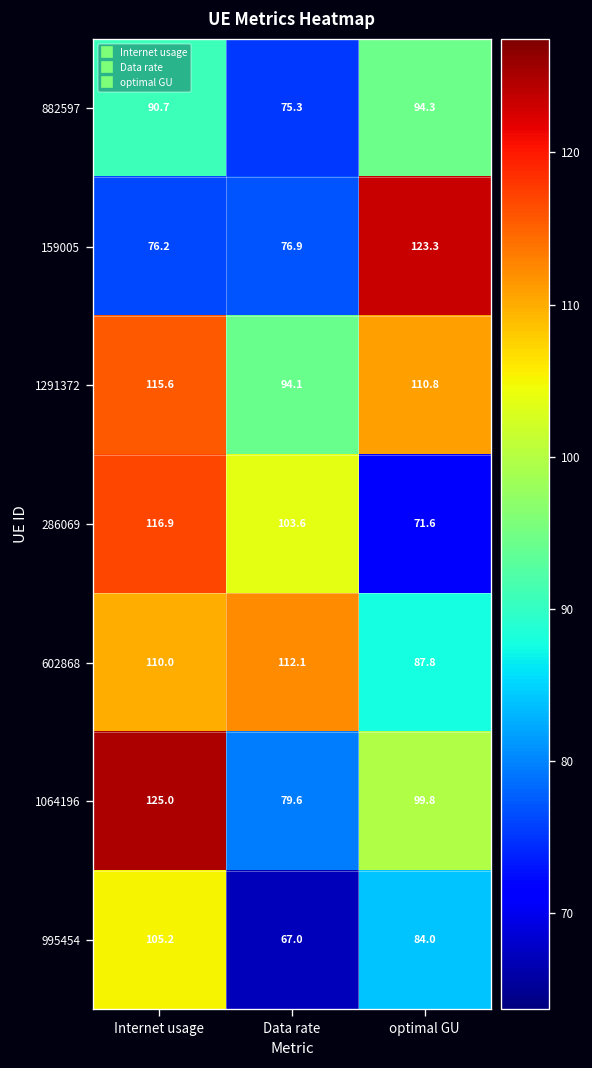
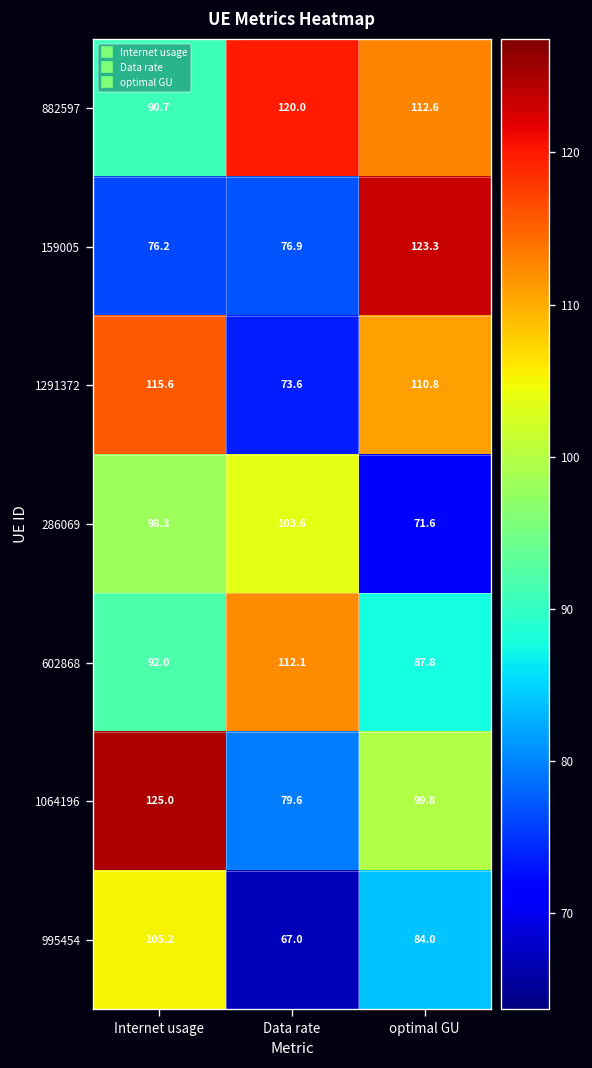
882597, Data rate: 75.3 -> 120.0
882597, optimal GU: 94.3 -> 112.6
1291372, Data rate: 94.1 -> 73.6
286069, Internet usage: 116.9 -> 98.3
602868, Internet usage: 110.0 -> 92.0
